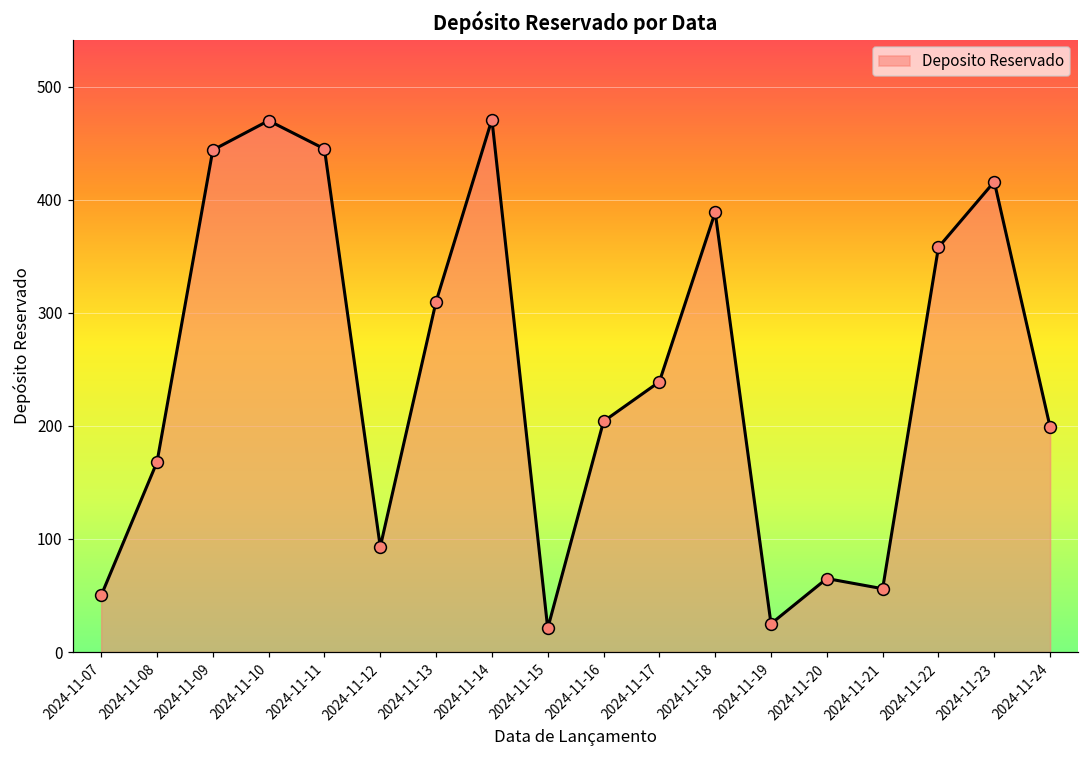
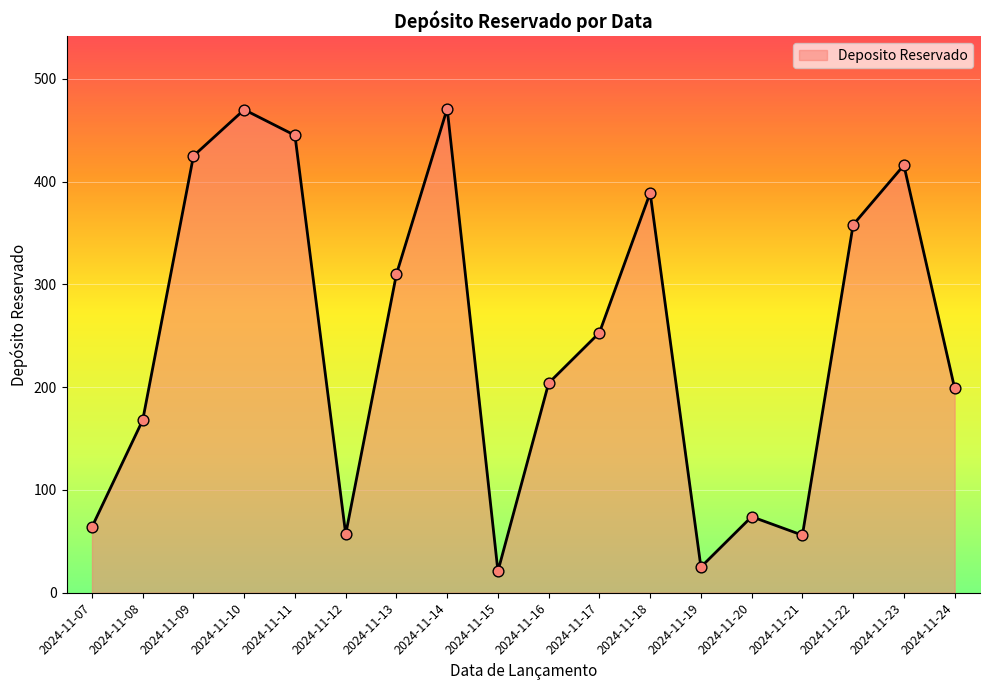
2024-11-07: 50 -> 64
2024-11-09: 444 -> 425
2024-11-12: 93 -> 57
2024-11-17: 239 -> 253
2024-11-20: 65 -> 74
